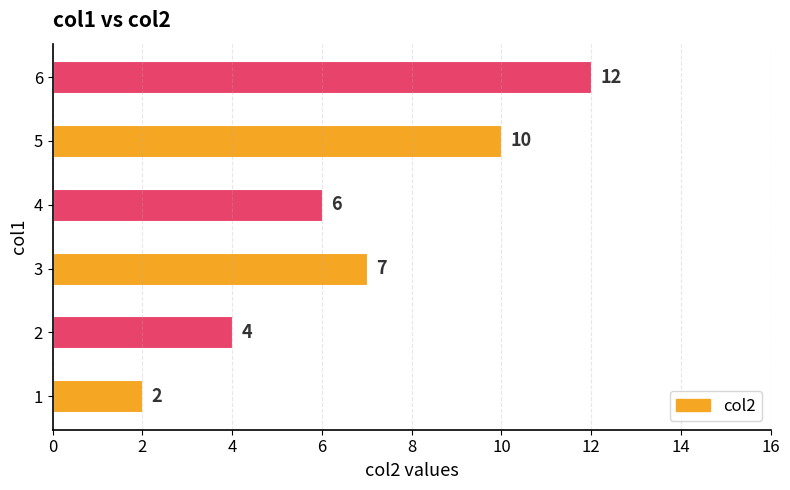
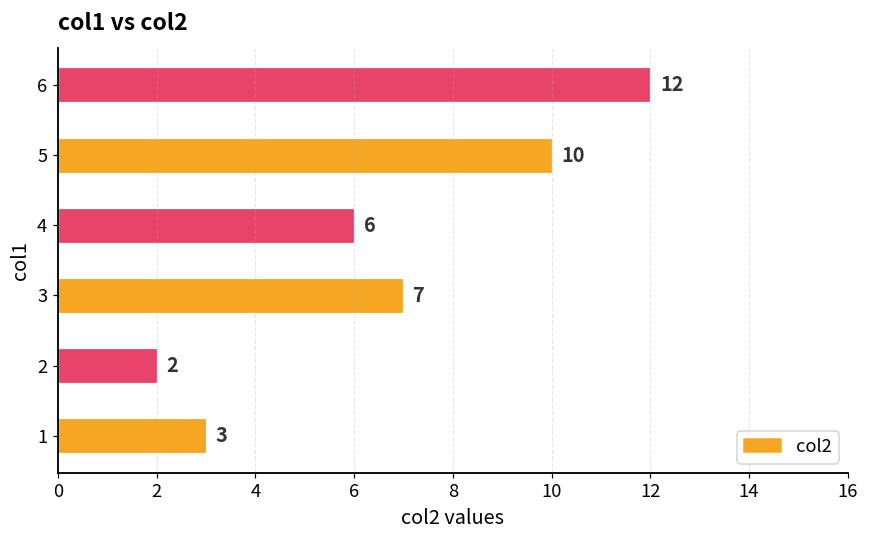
2: 4 -> 2
1: 2 -> 3
